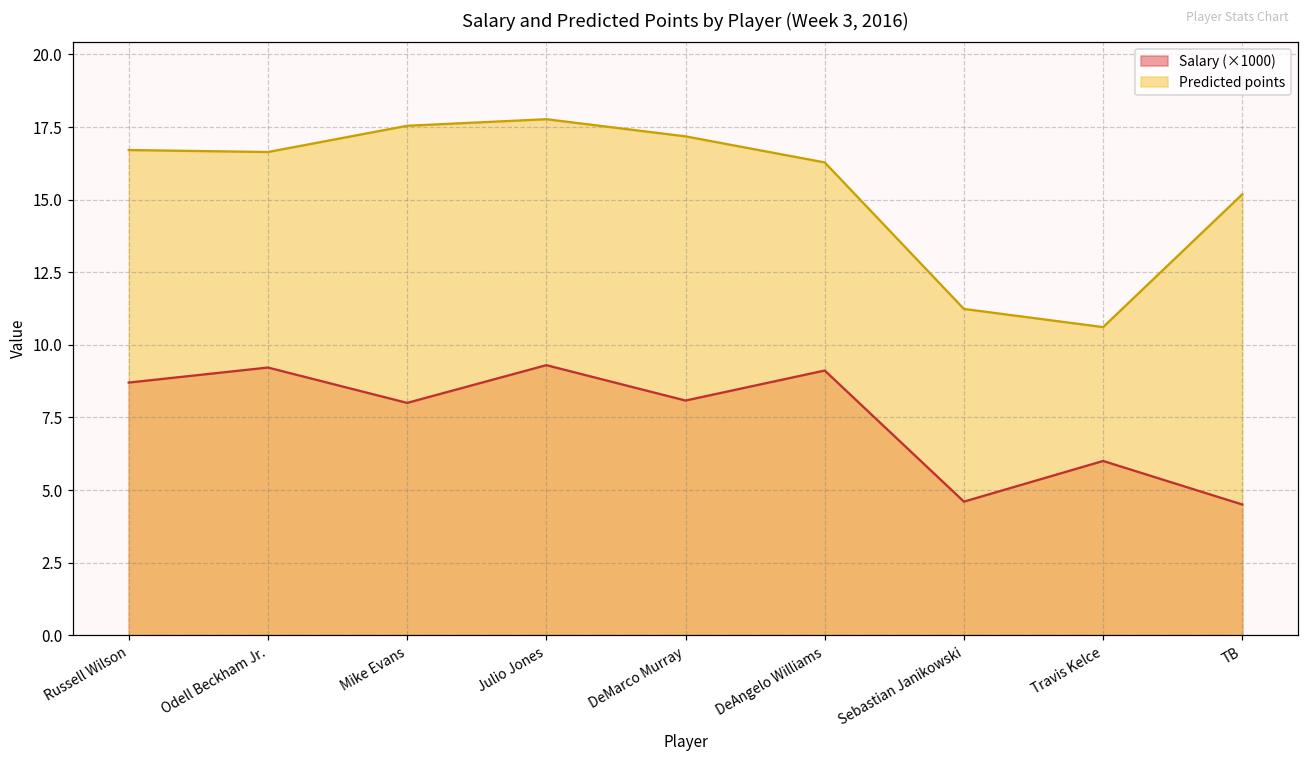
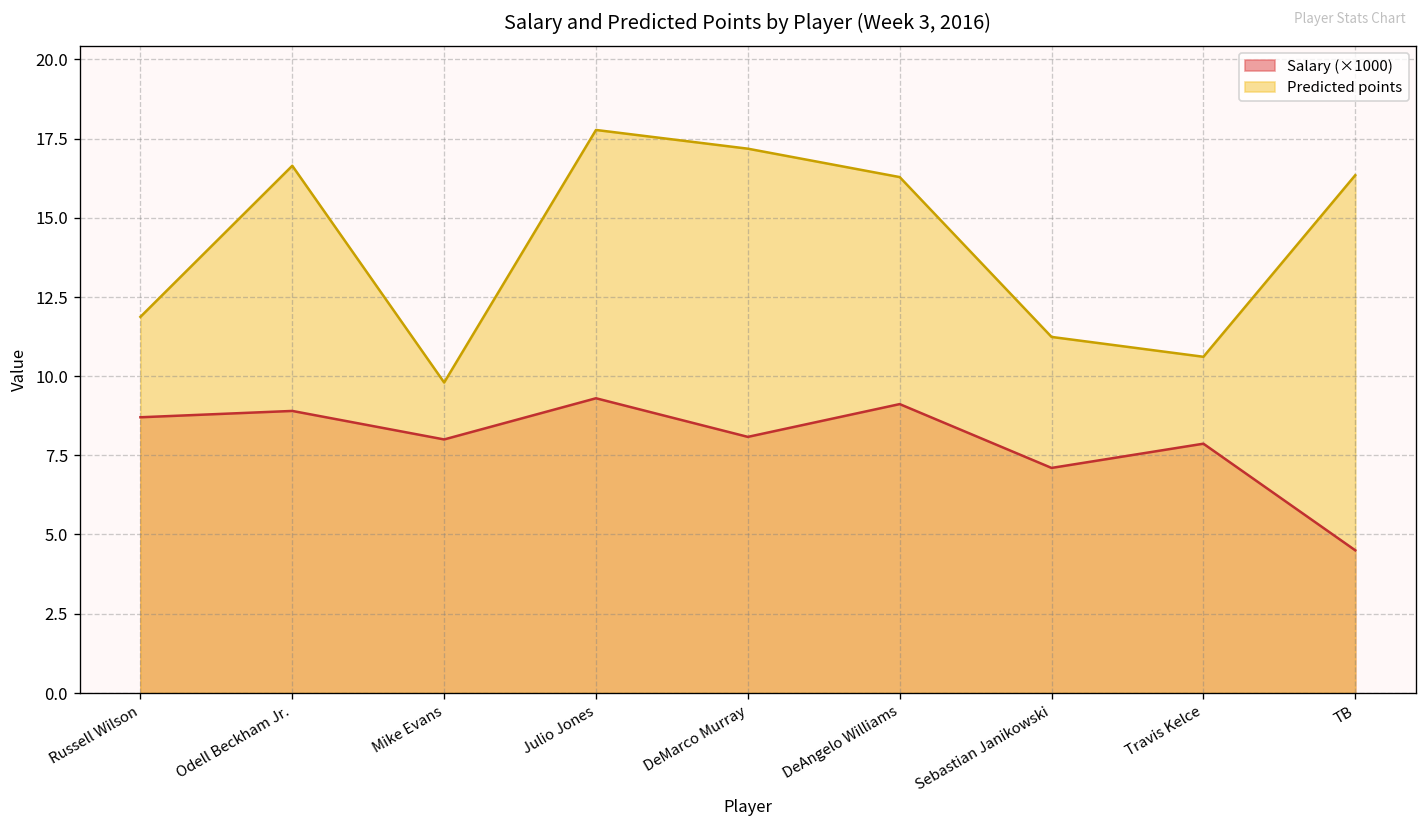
Predicted points, Russell Wilson: 16.7 -> 11.9
Salary (×1000), Odell Beckham Jr.: 9.2 -> 8.9
Predicted points, Mike Evans: 17.5 -> 9.8
Salary (×1000), Sebastian Janikowski: 4.6 -> 7.1
Salary (×1000), Travis Kelce: 6.0 -> 7.9
Predicted points, TB: 15.2 -> 16.3
